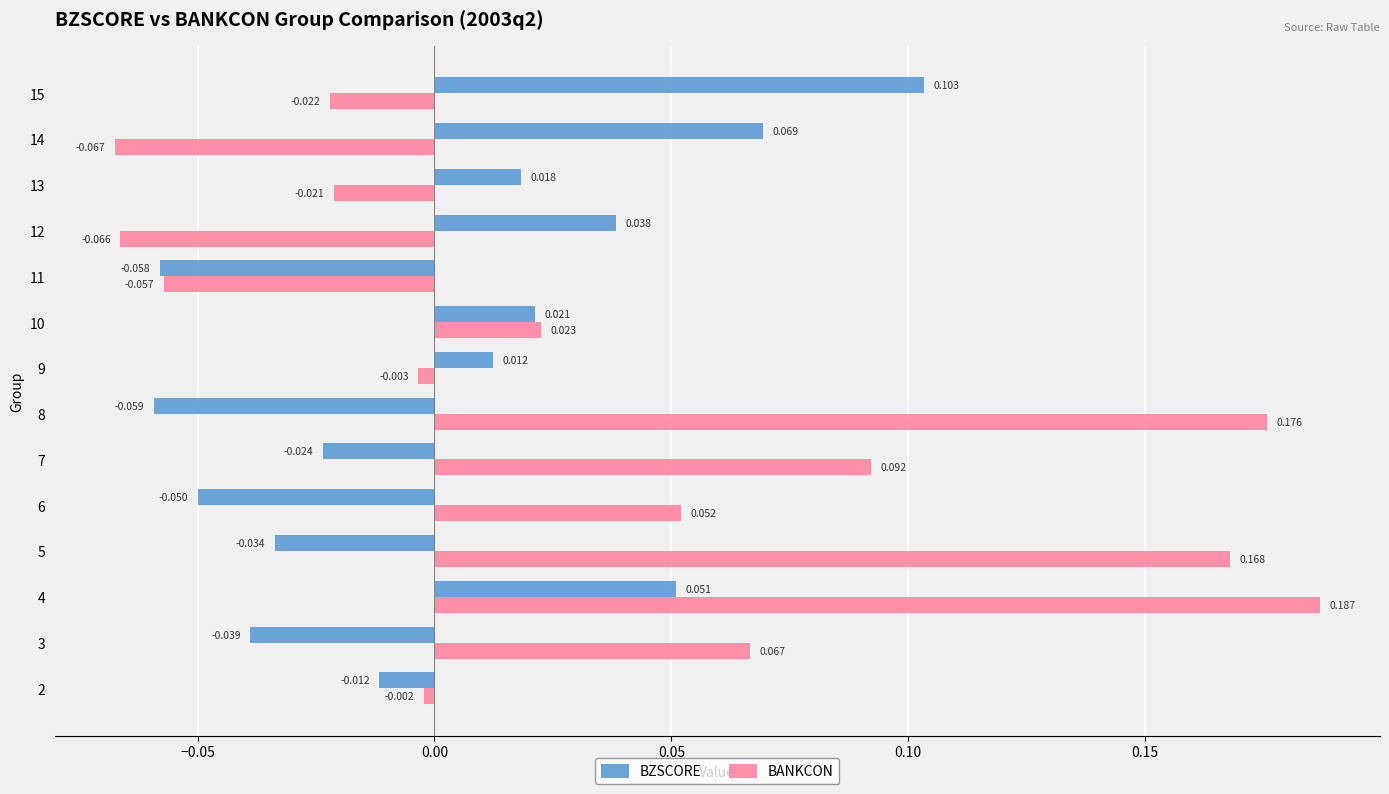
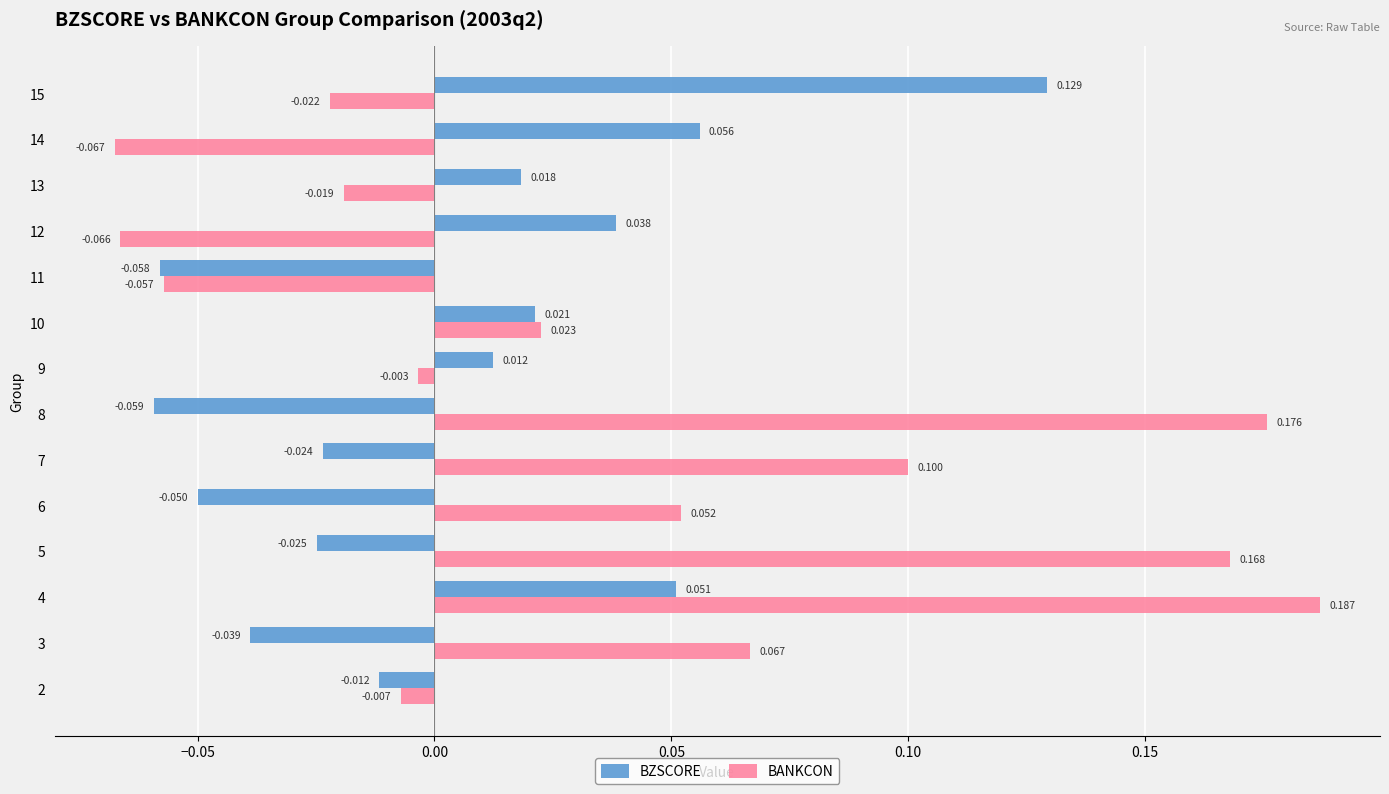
BZSCORE, 15: 0.103 -> 0.129
BZSCORE, 14: 0.069 -> 0.056
BANKCON, 13: -0.021 -> -0.019
BANKCON, 7: 0.092 -> 0.100
BZSCORE, 5: -0.034 -> -0.025
BANKCON, 2: -0.002 -> -0.007
